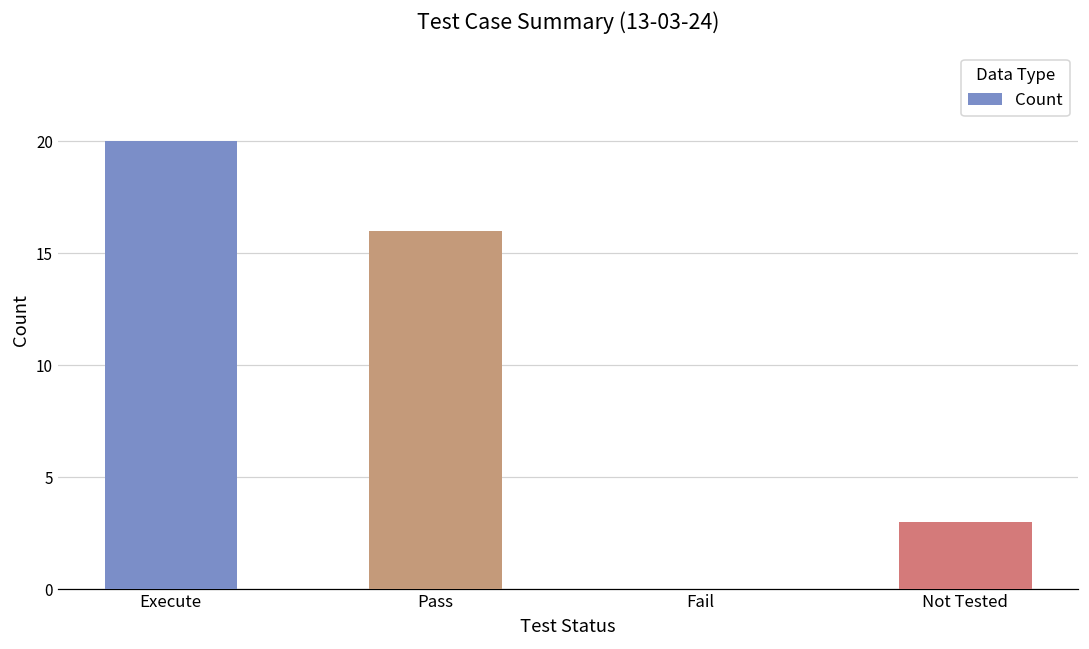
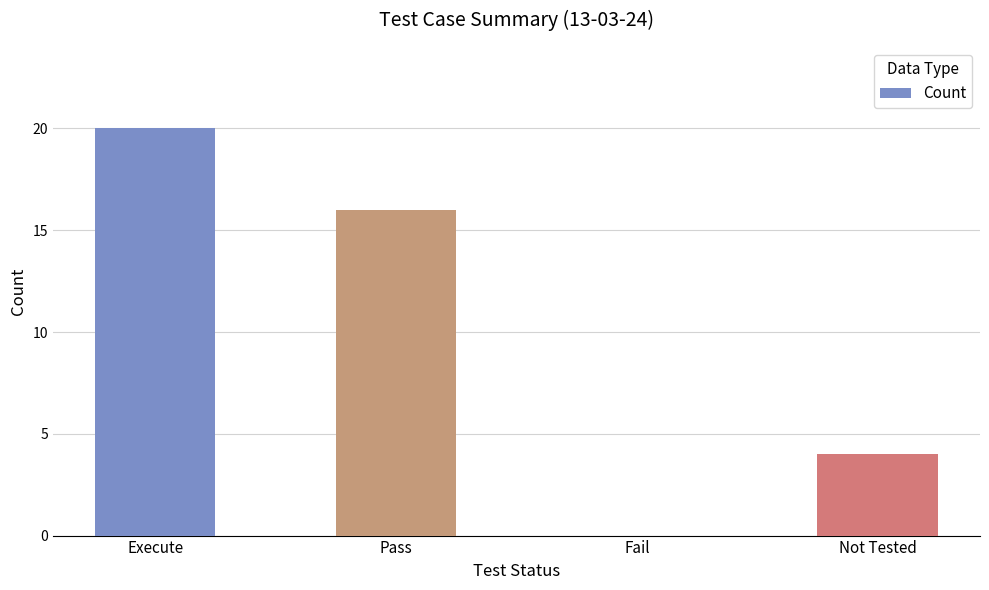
Not Tested: 3 -> 4
